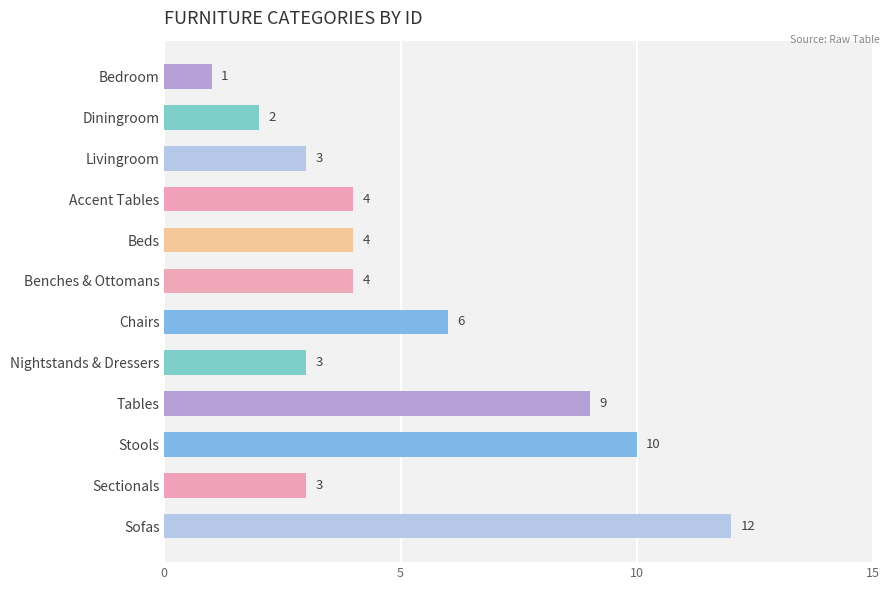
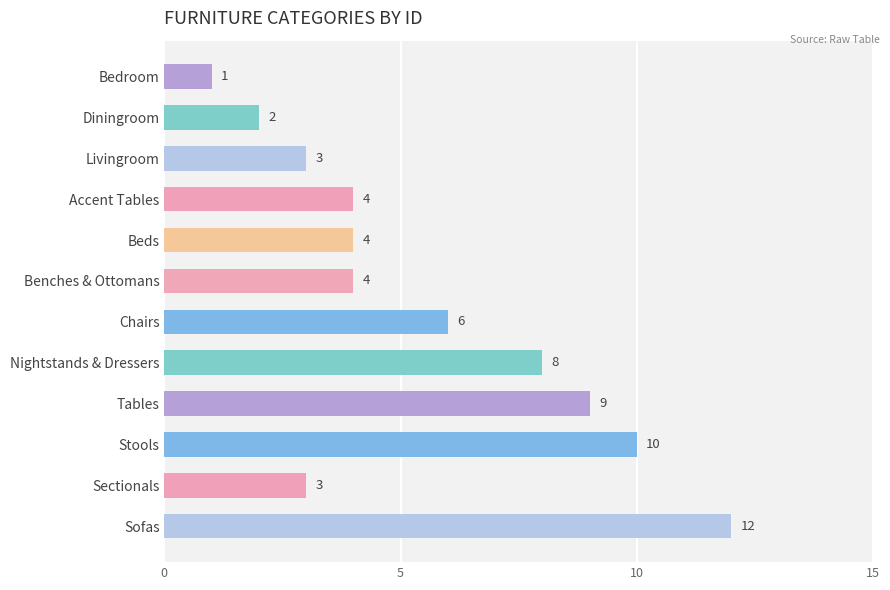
Nightstands & Dressers: 3 -> 8
